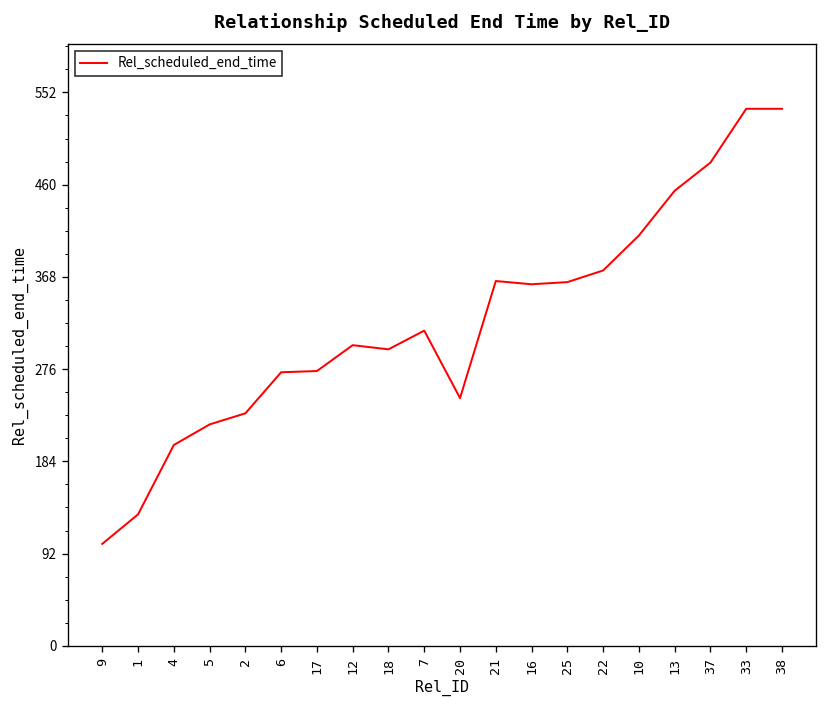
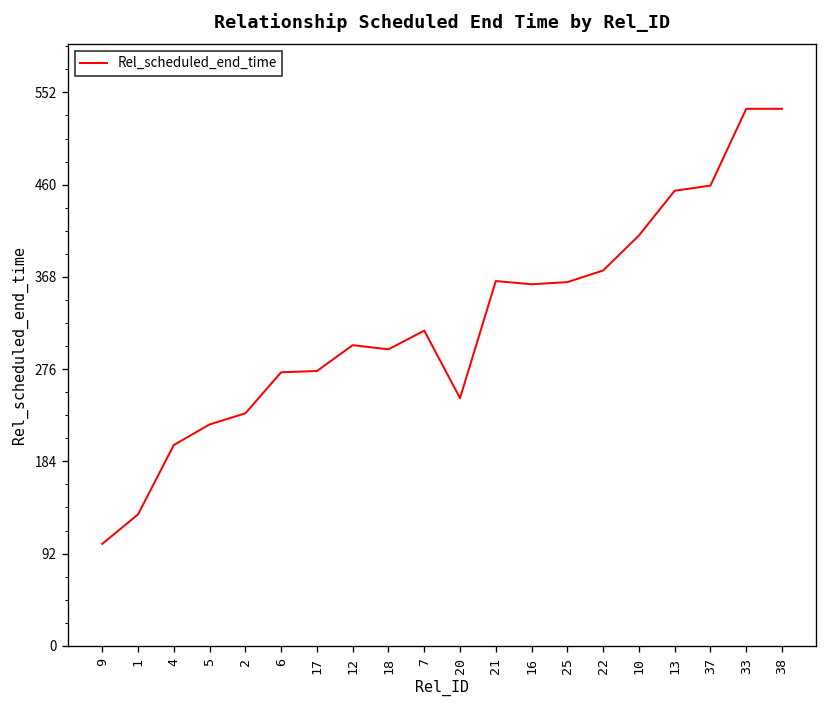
37: 480 -> 460
